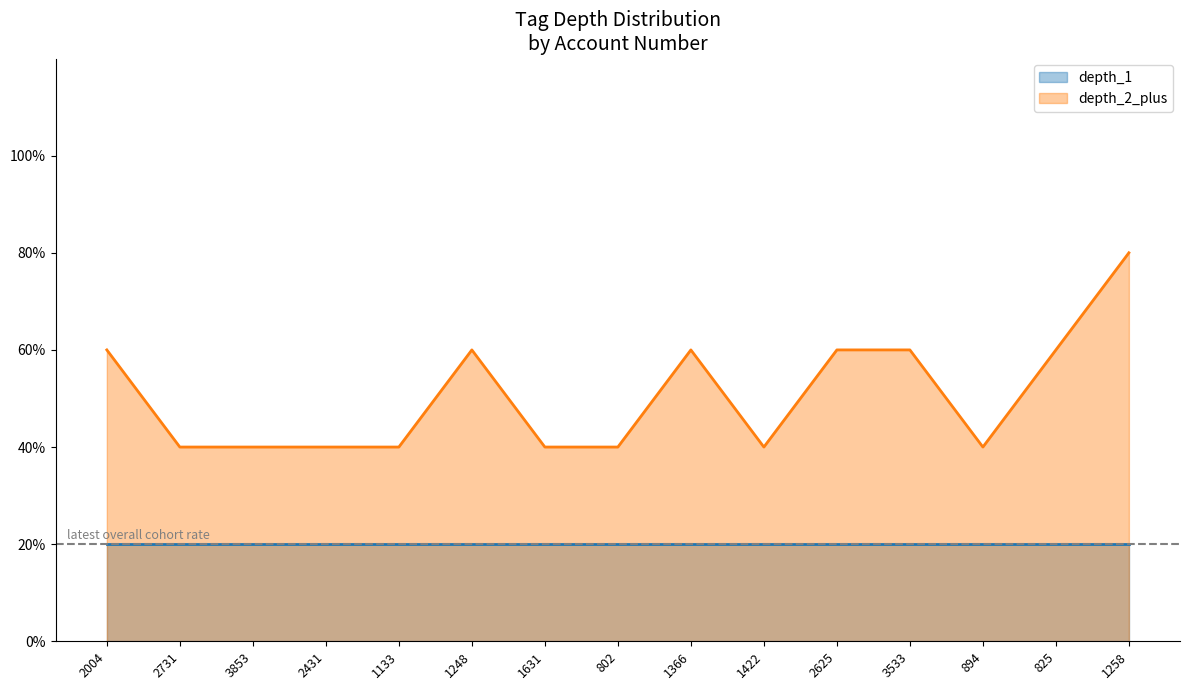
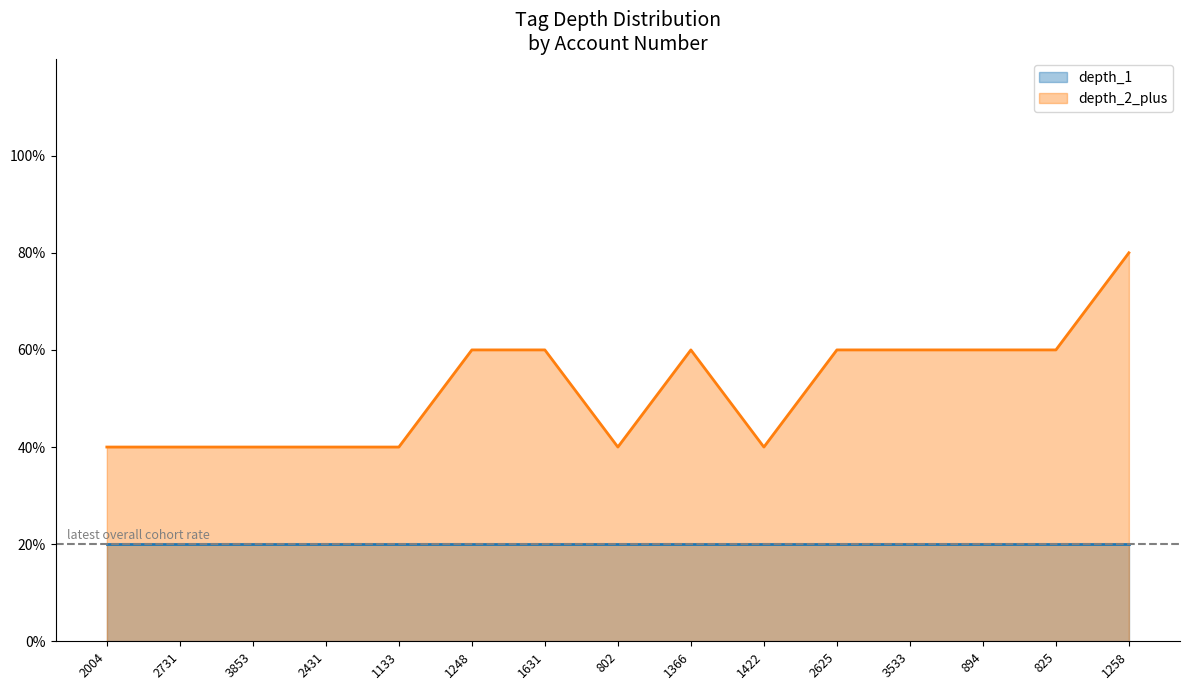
depth_2_plus, 2004: 60% -> 40%
depth_2_plus, 1631: 40% -> 60%
depth_2_plus, 894: 40% -> 60%
